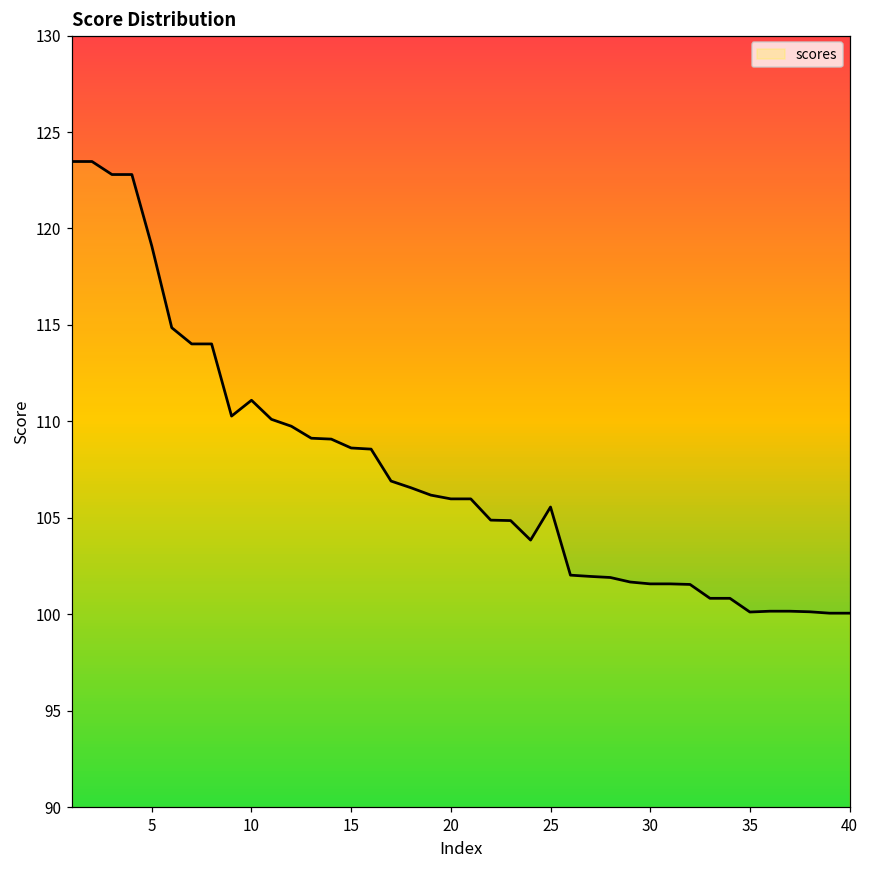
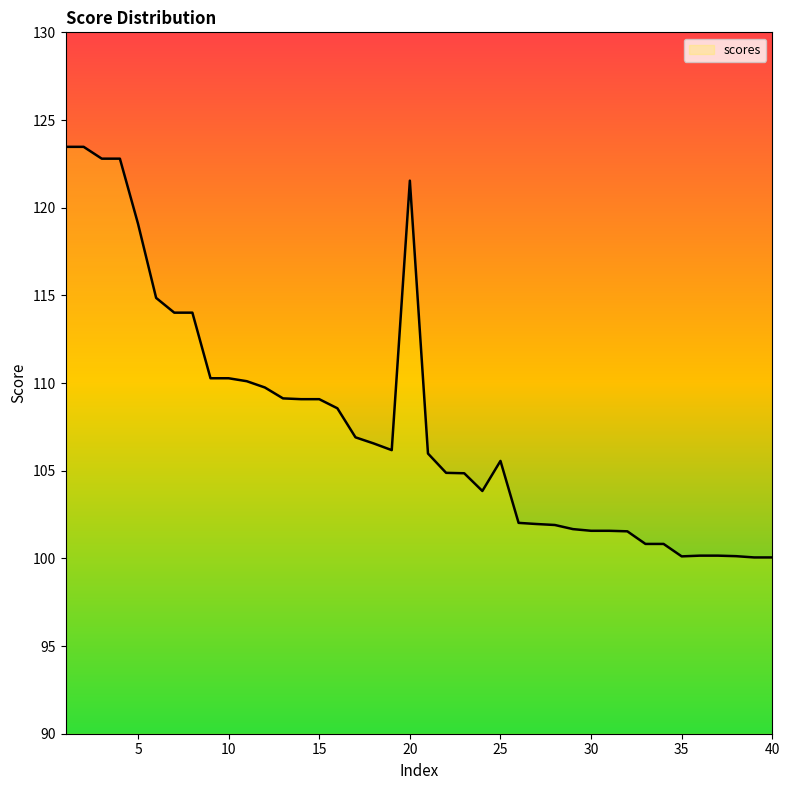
10: 111.1 -> 110.3
15: 108.6 -> 109.1
20: 106.0 -> 121.5
